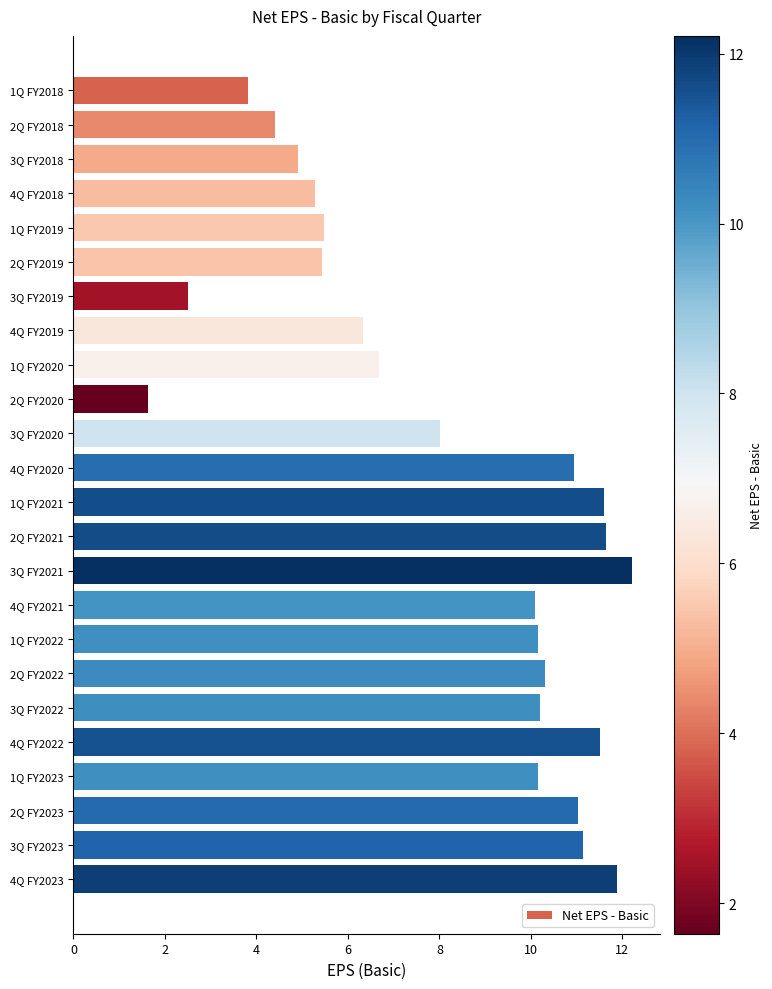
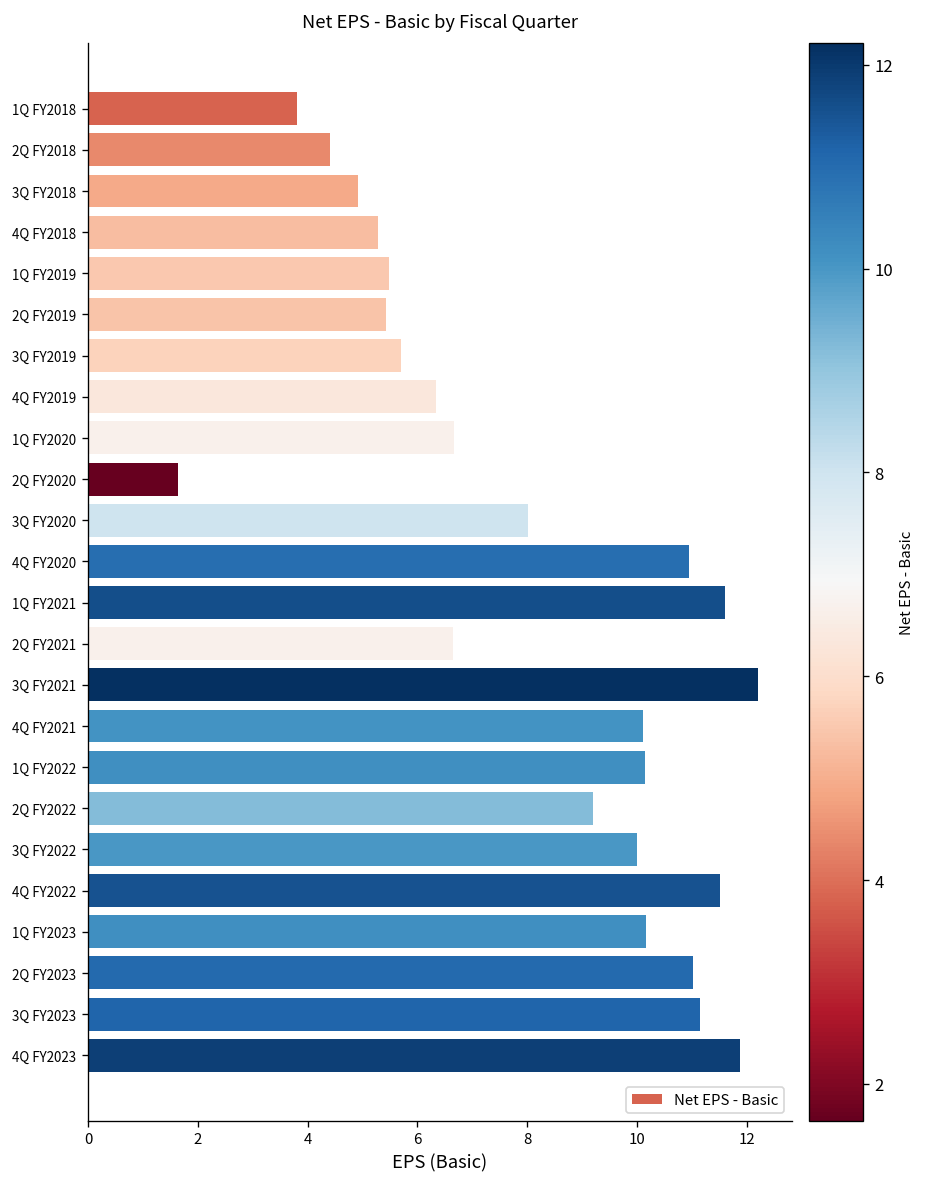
3Q FY2019: 2.5 -> 5.7
2Q FY2021: 11.7 -> 6.7
2Q FY2022: 10.3 -> 9.2
3Q FY2022: 10.2 -> 10.0
